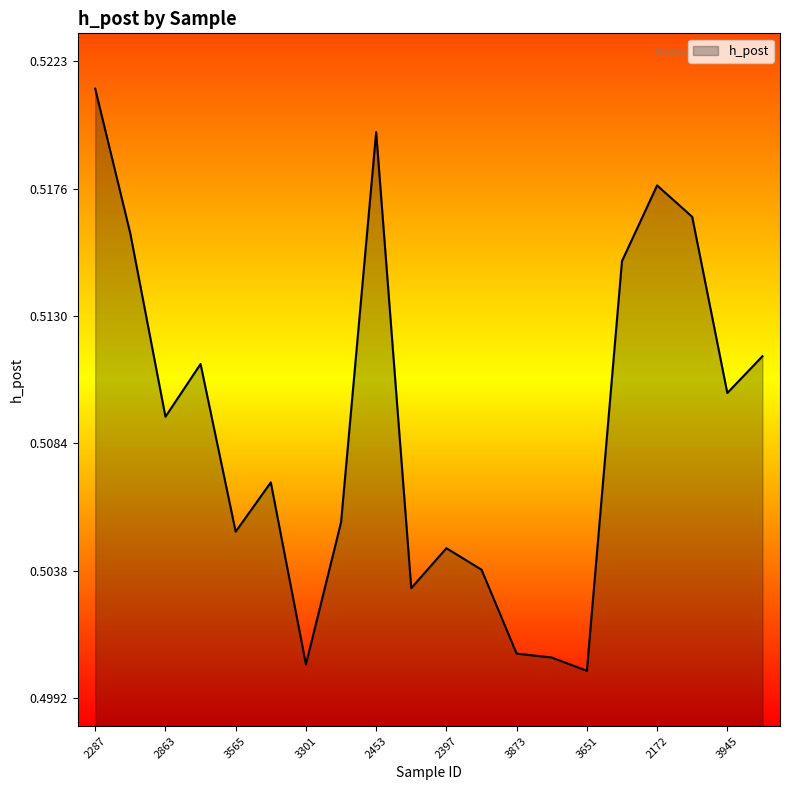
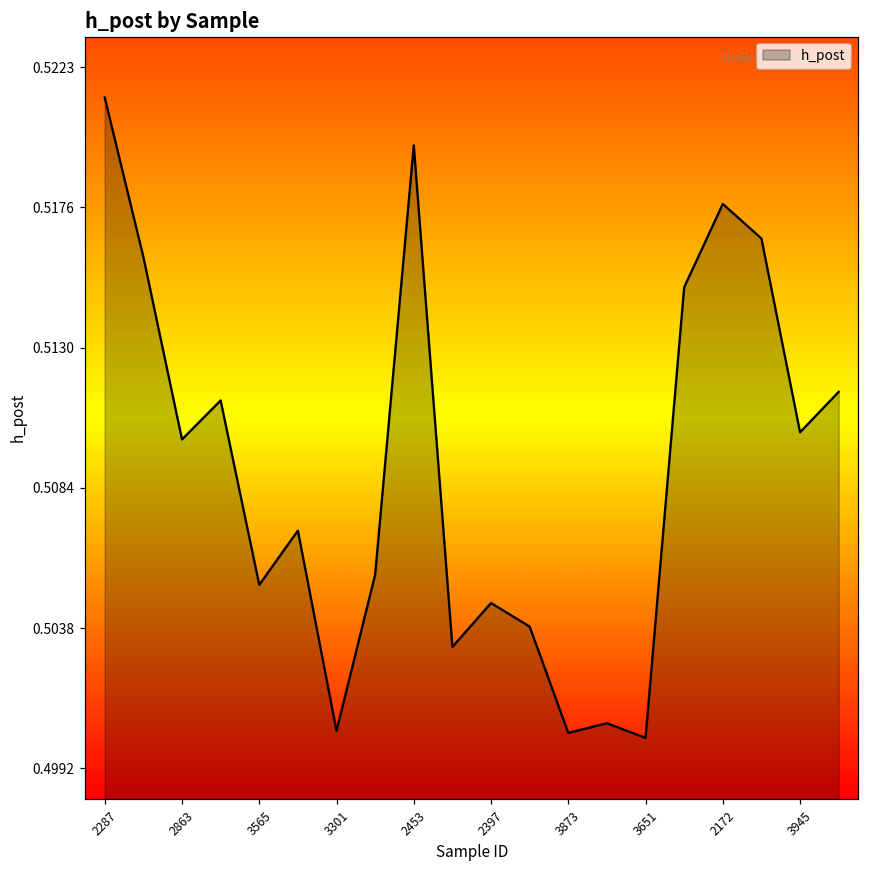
2863: 0.5094 -> 0.5100
3873: 0.5008 -> 0.5004
